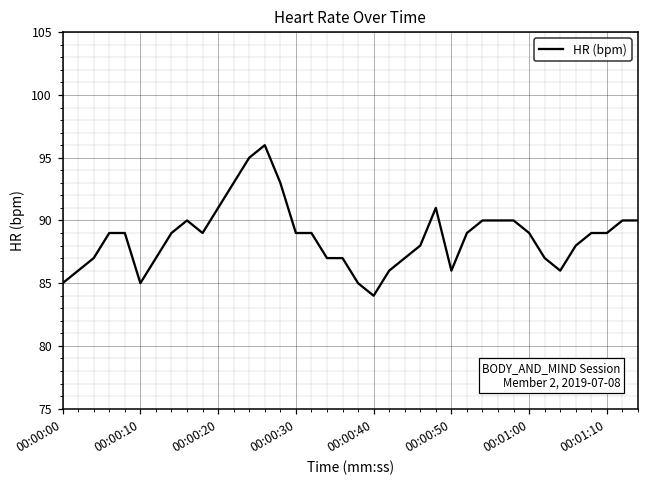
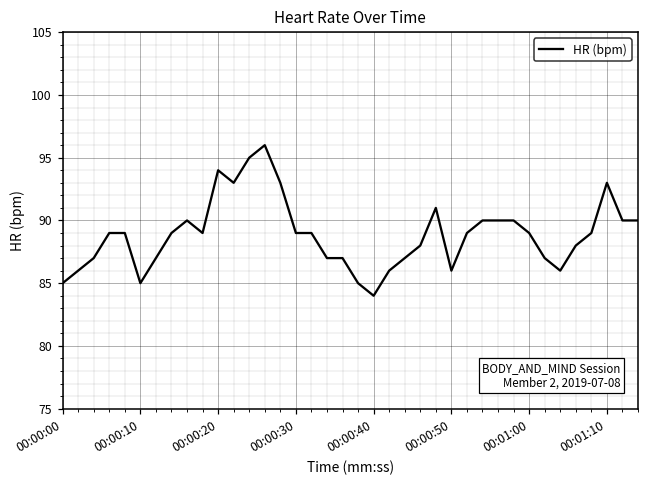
00:00:20: 91 -> 94
00:01:10: 89 -> 93
